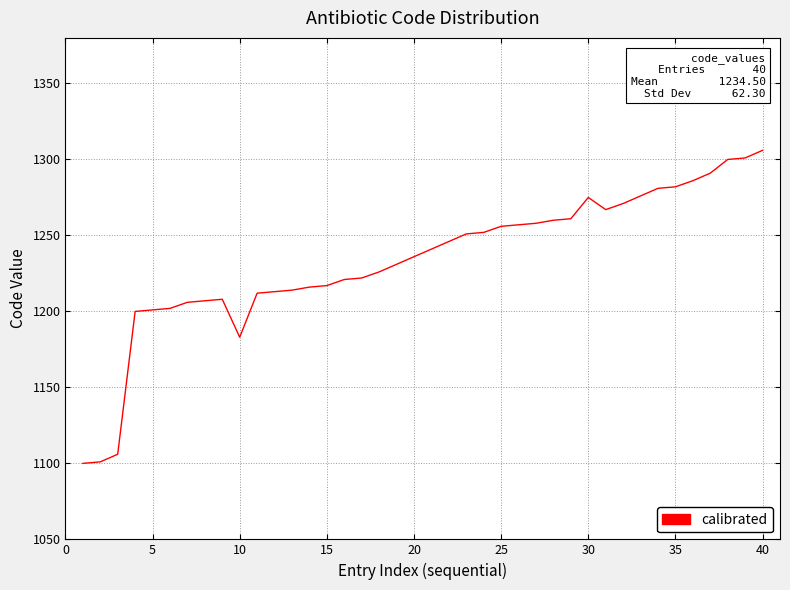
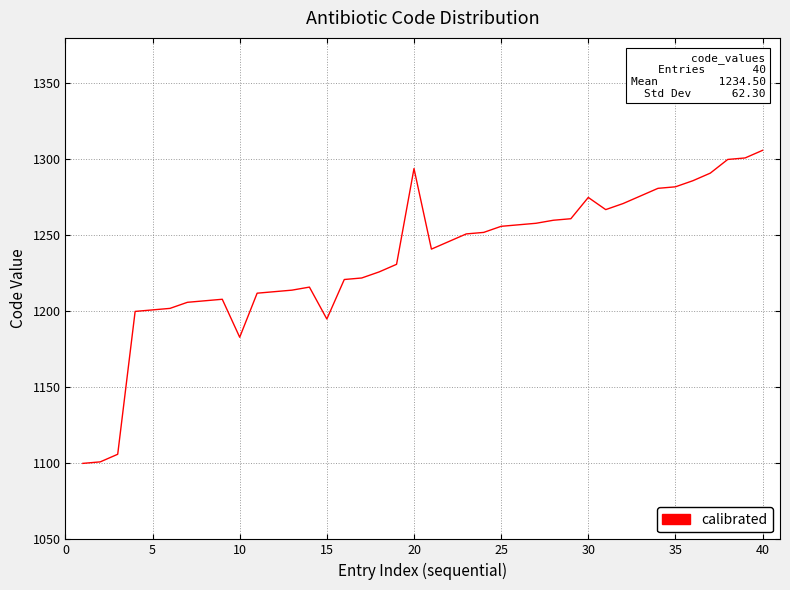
15: 1217 -> 1195
20: 1236 -> 1294
